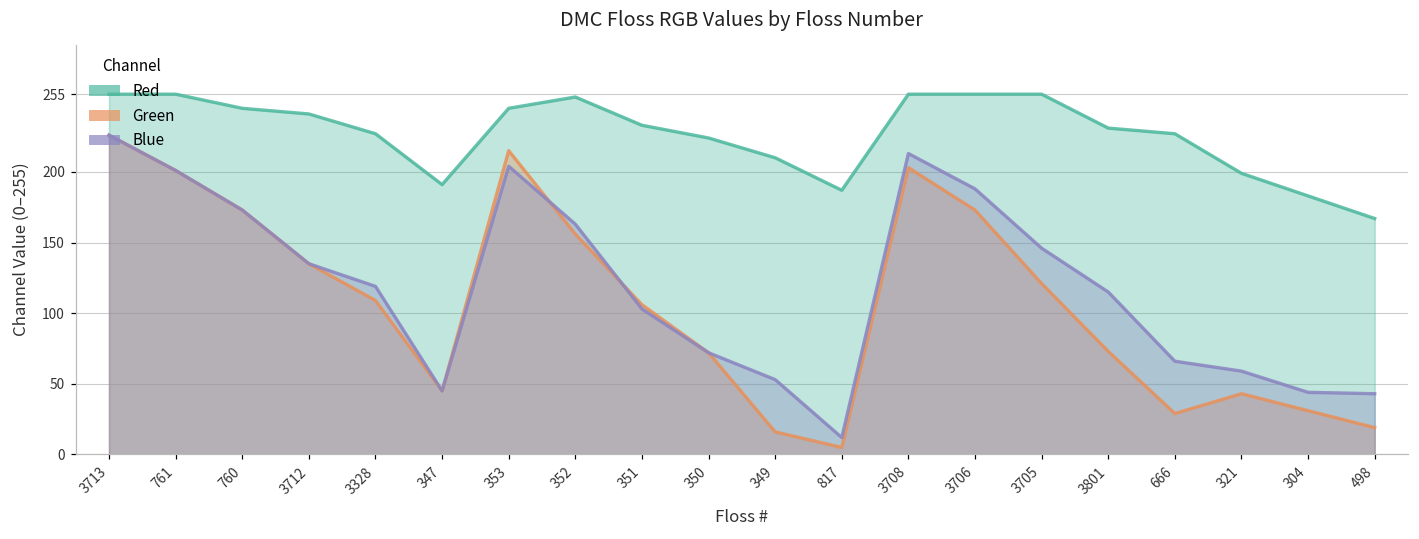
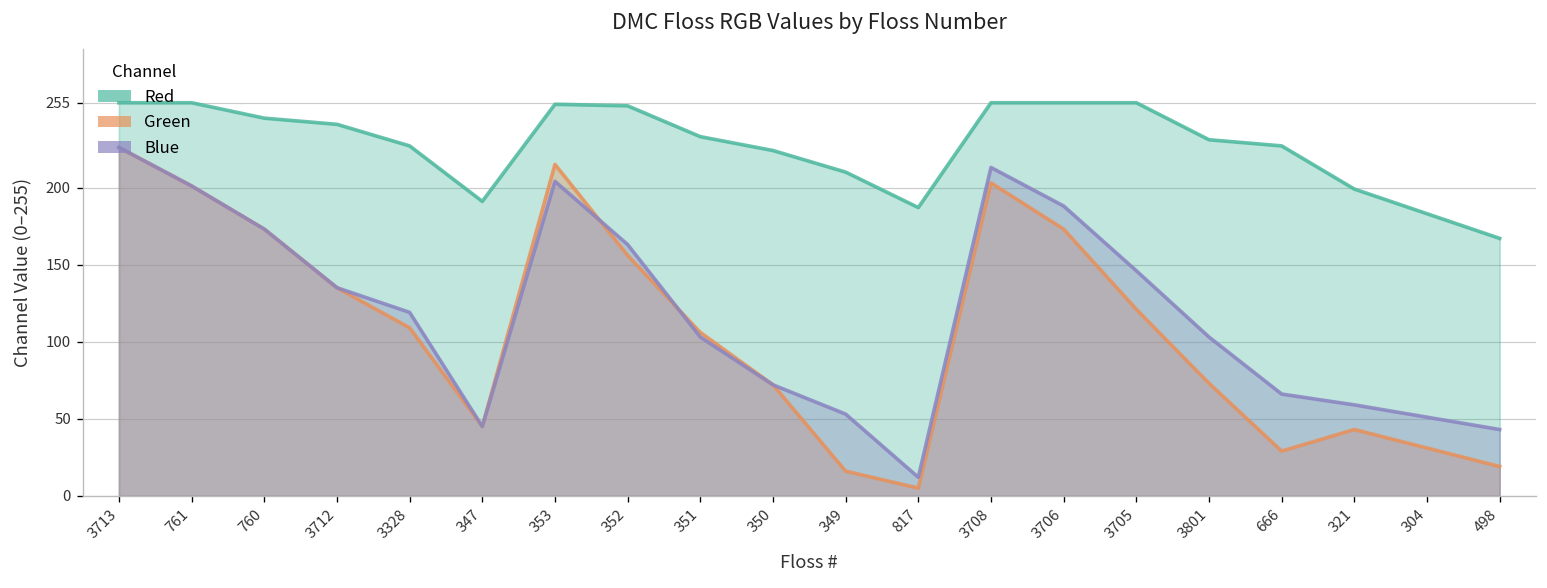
Red, 353: 245 -> 254
Blue, 3801: 115 -> 103
Blue, 304: 44 -> 51
